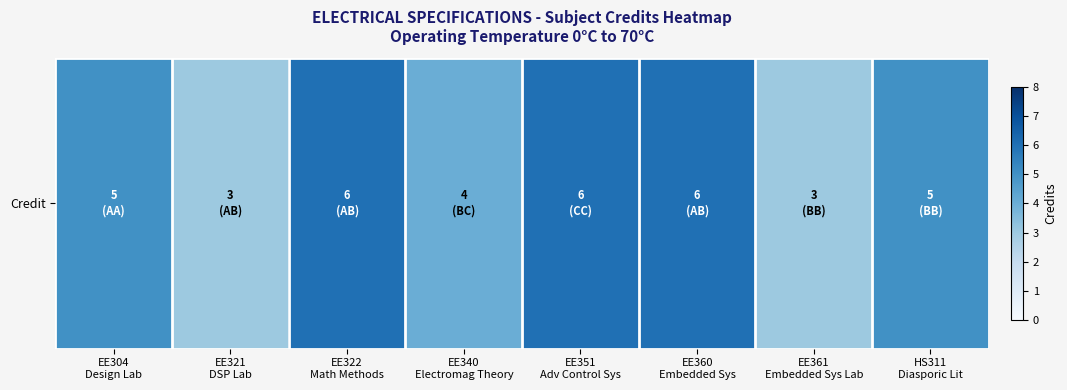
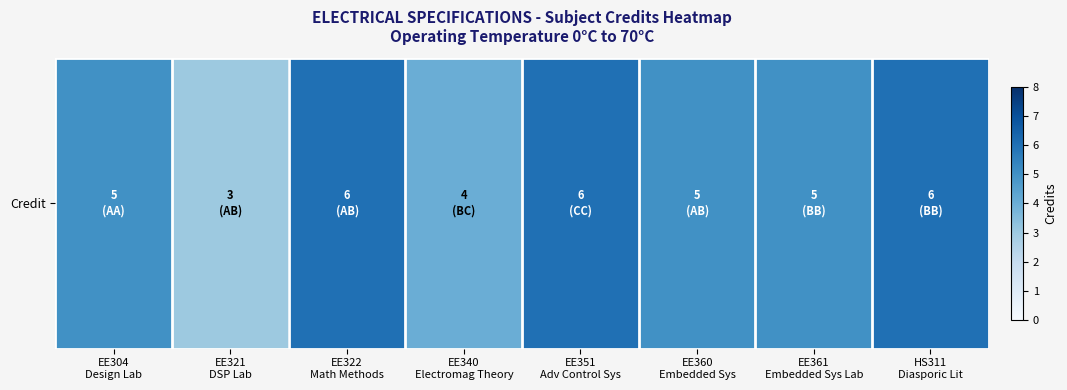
Credit, EE360 Embedded Sys: 6 -> 5
Credit, EE361 Embedded Sys Lab: 3 -> 5
Credit, HS311 Diasporic Lit: 5 -> 6
